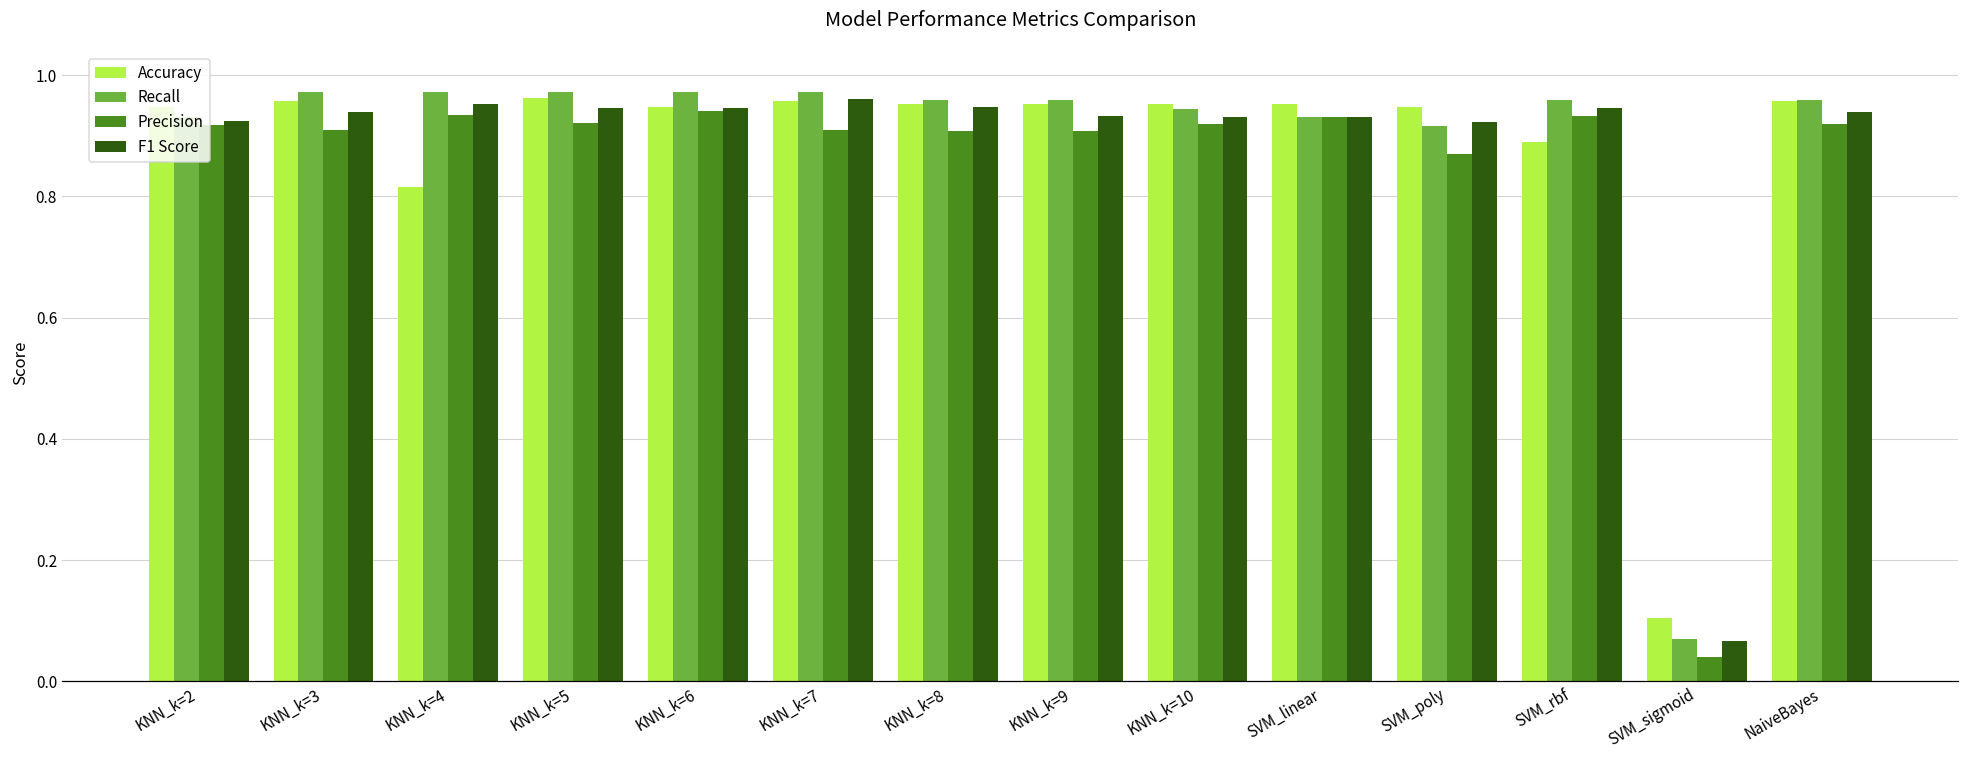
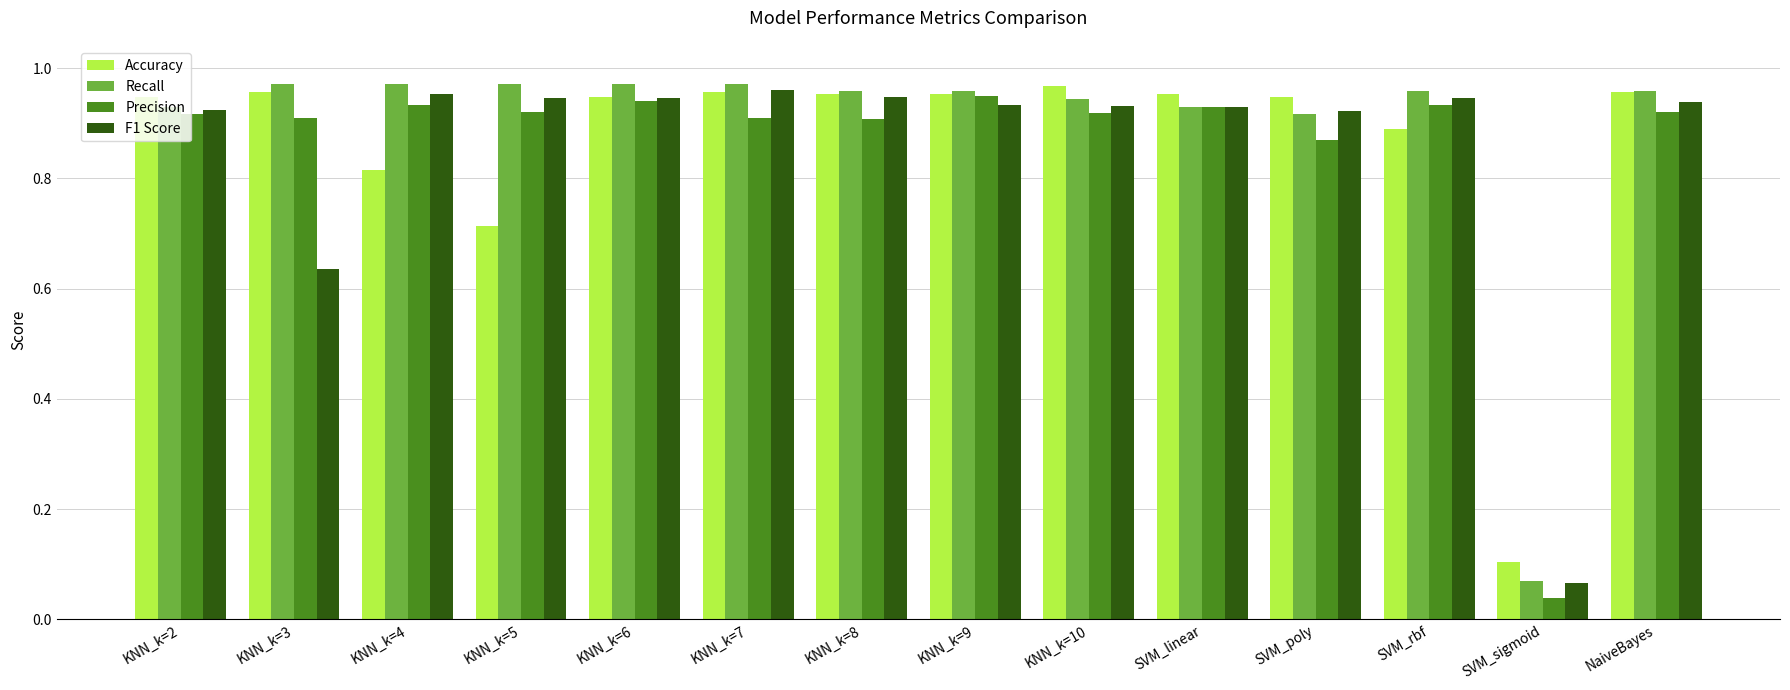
F1 Score, KNN_k=3: 0.94 -> 0.64
Accuracy, KNN_k=5: 0.96 -> 0.71
Precision, KNN_k=9: 0.91 -> 0.95
Accuracy, KNN_k=10: 0.95 -> 0.97
